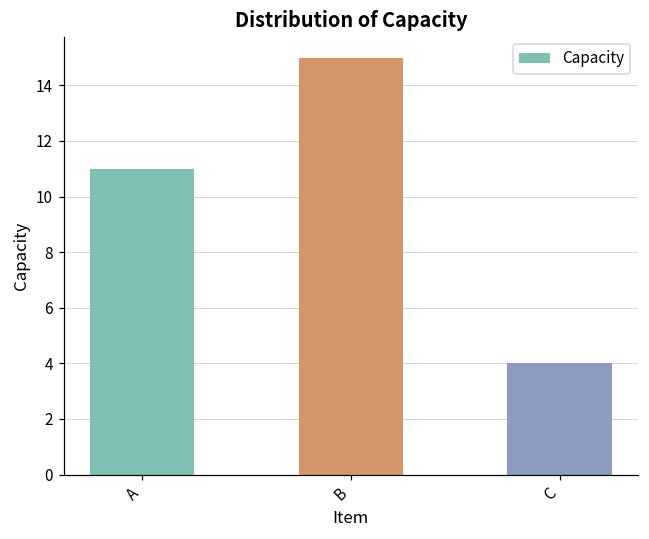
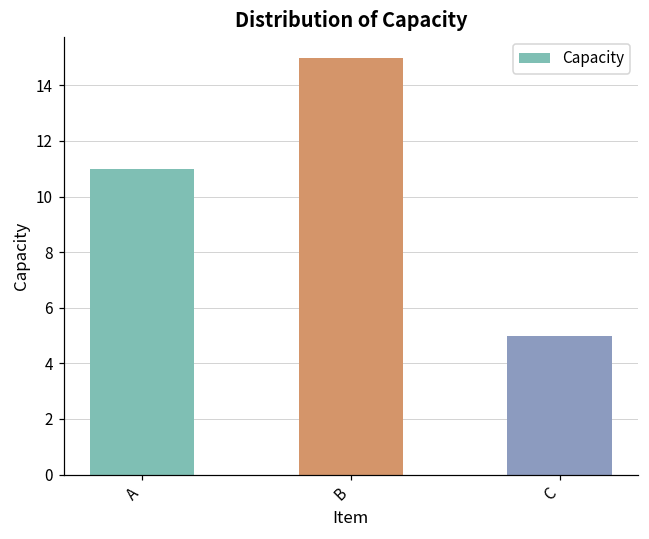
C: 4 -> 5
